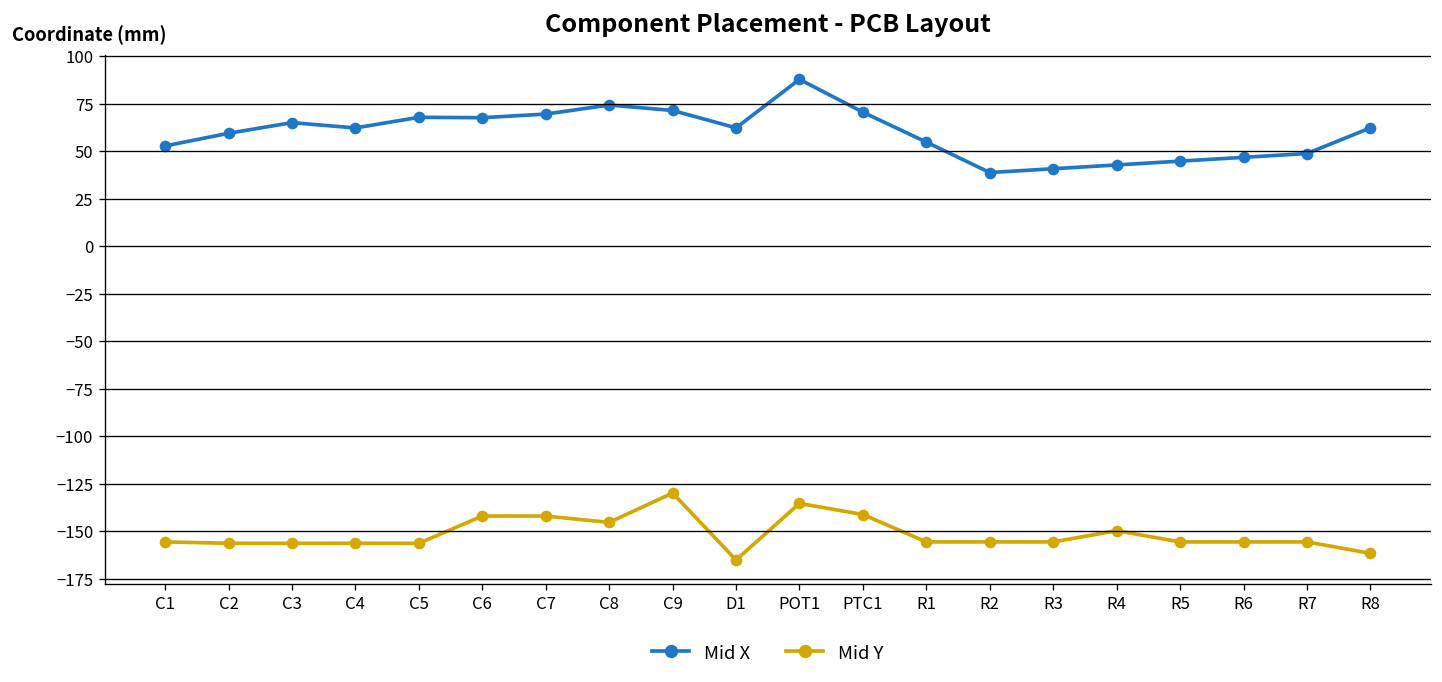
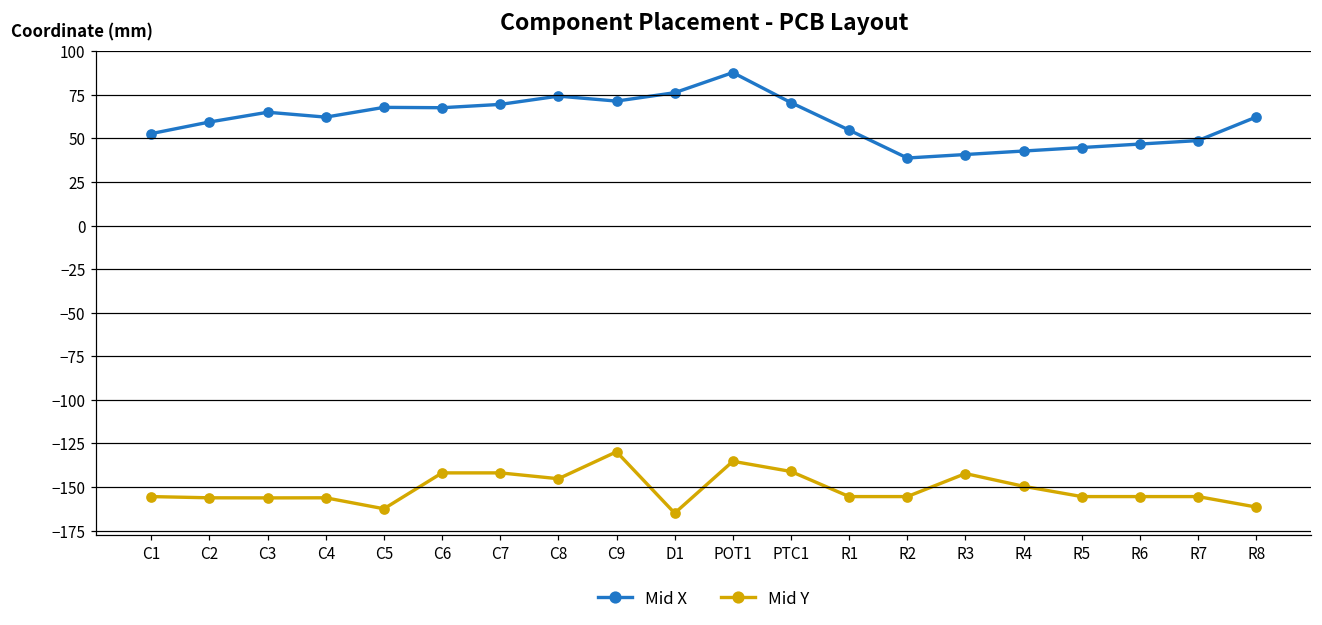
Mid Y, C5: -156 -> -162
Mid X, D1: 62 -> 76
Mid Y, R3: -156 -> -142
